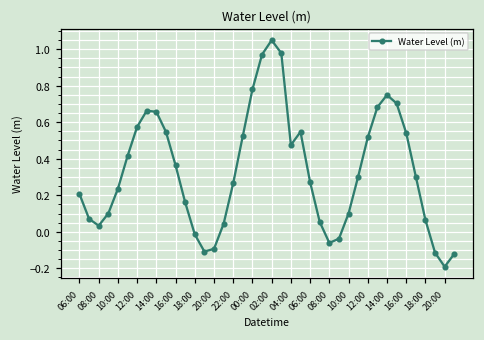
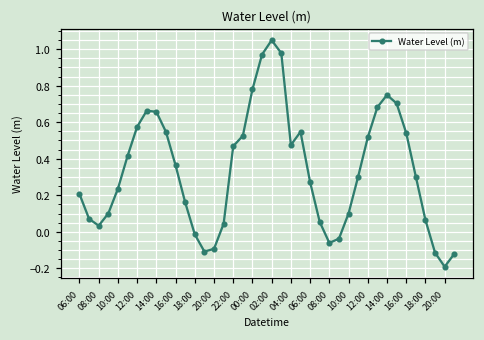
22:00: 0.27 -> 0.47
